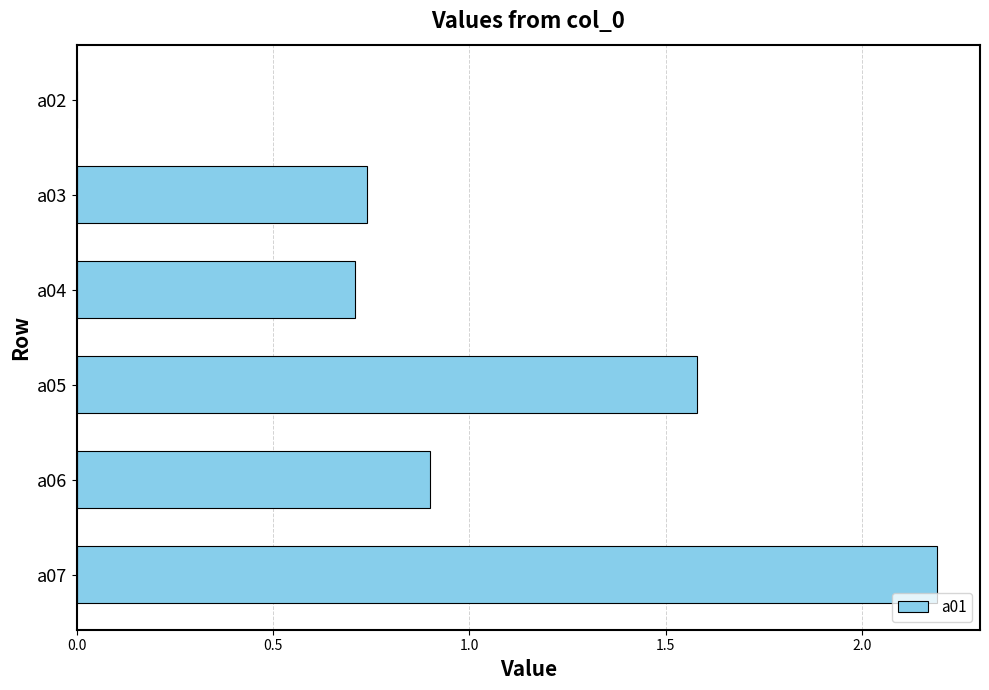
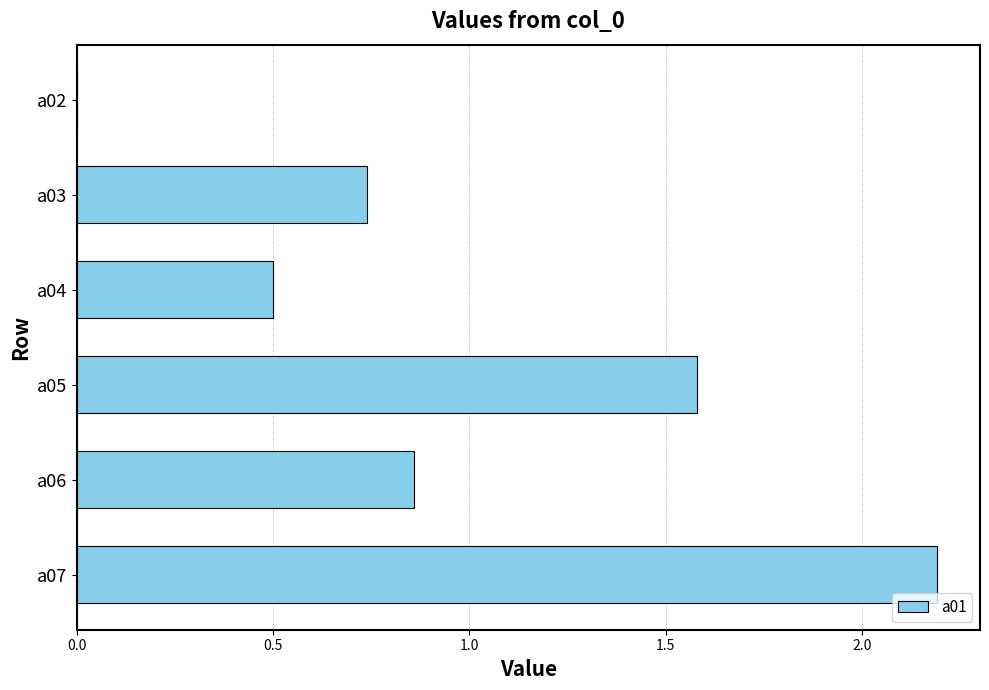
a04: 0.71 -> 0.50
a06: 0.90 -> 0.86
